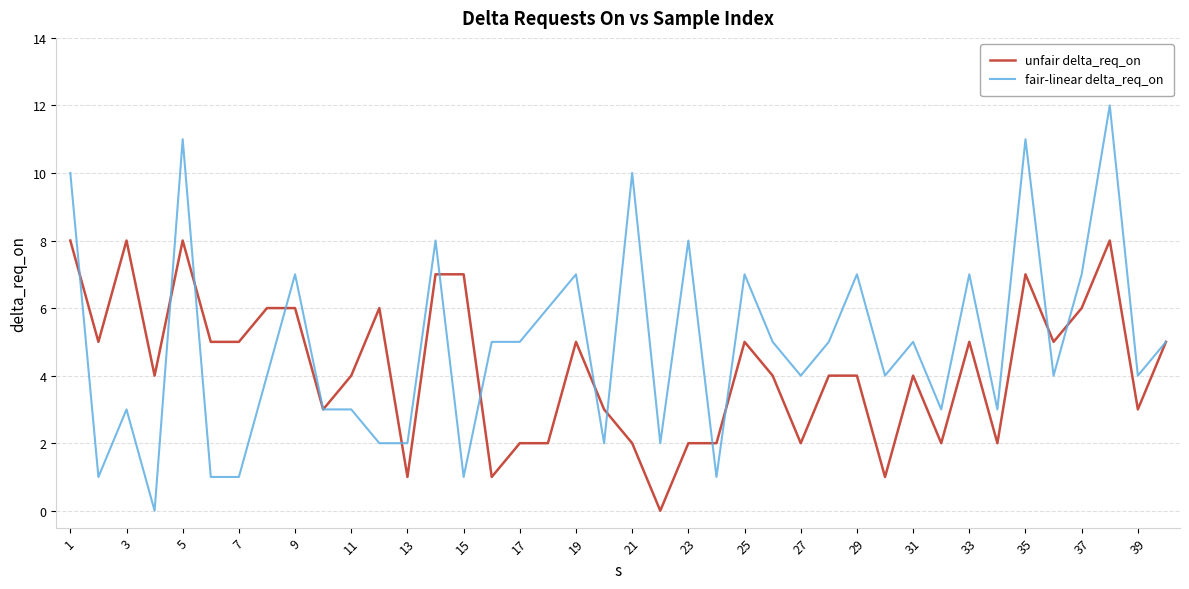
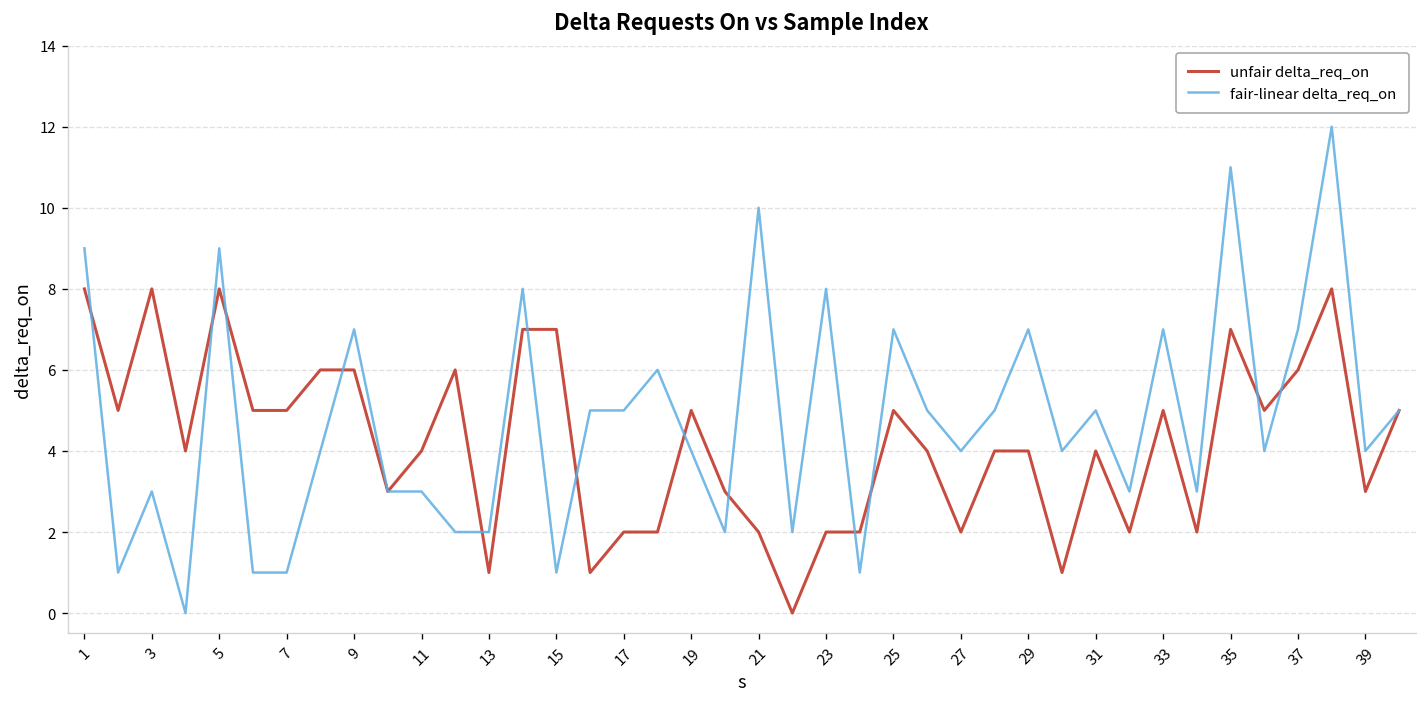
fair-linear delta_req_on, 1: 10 -> 9
fair-linear delta_req_on, 5: 11 -> 9
fair-linear delta_req_on, 19: 7 -> 4
